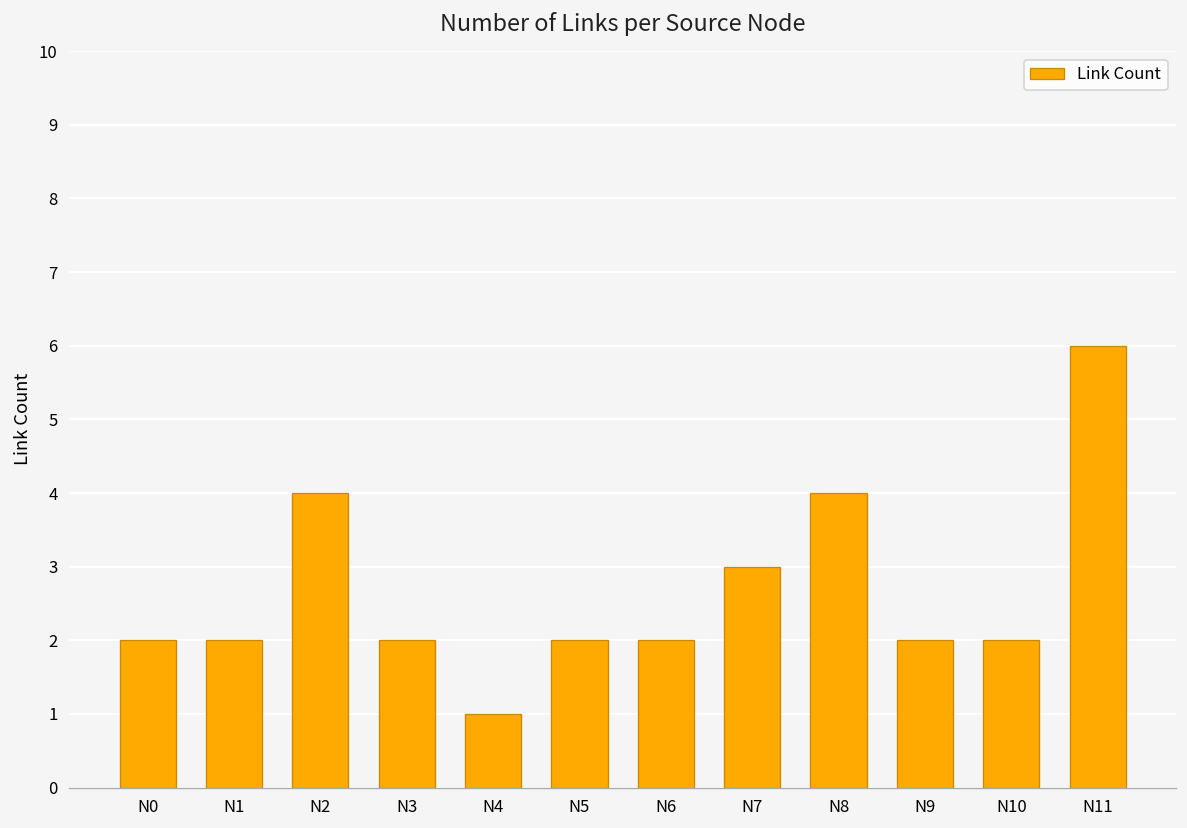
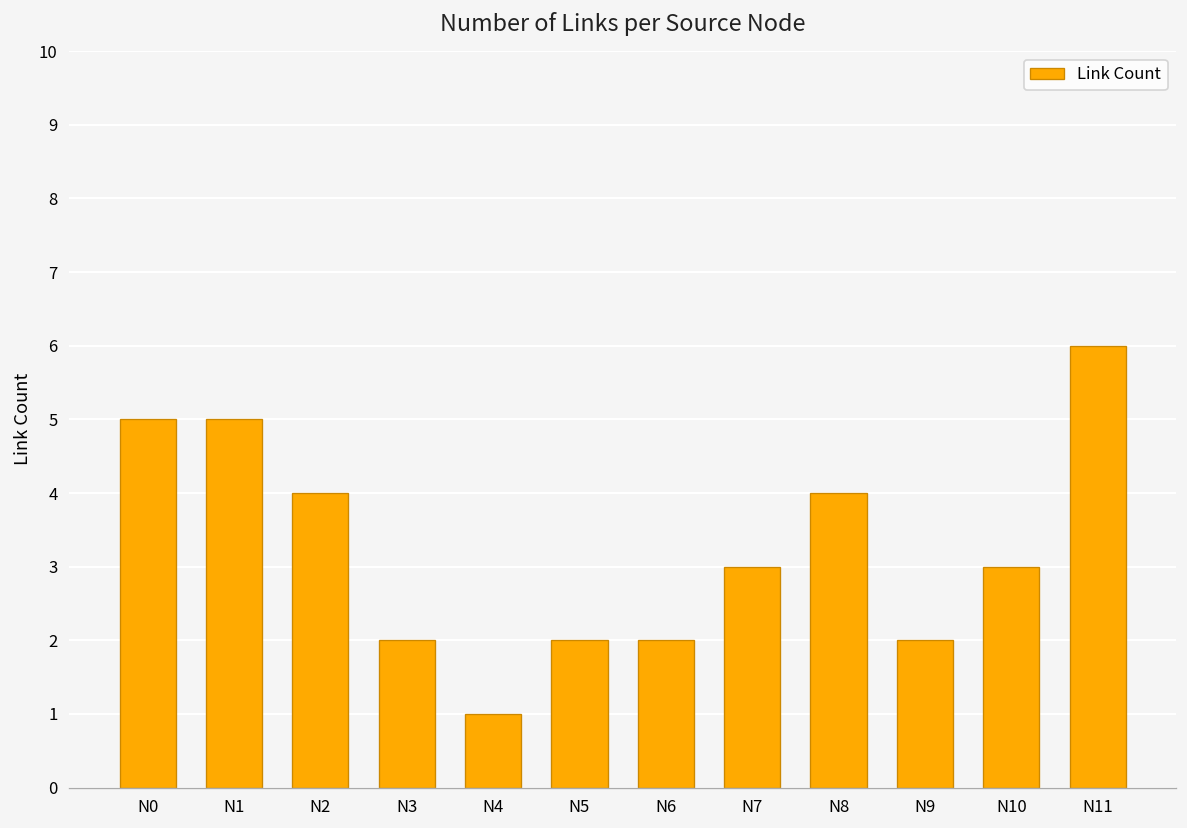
N0: 2 -> 5
N1: 2 -> 5
N10: 2 -> 3
